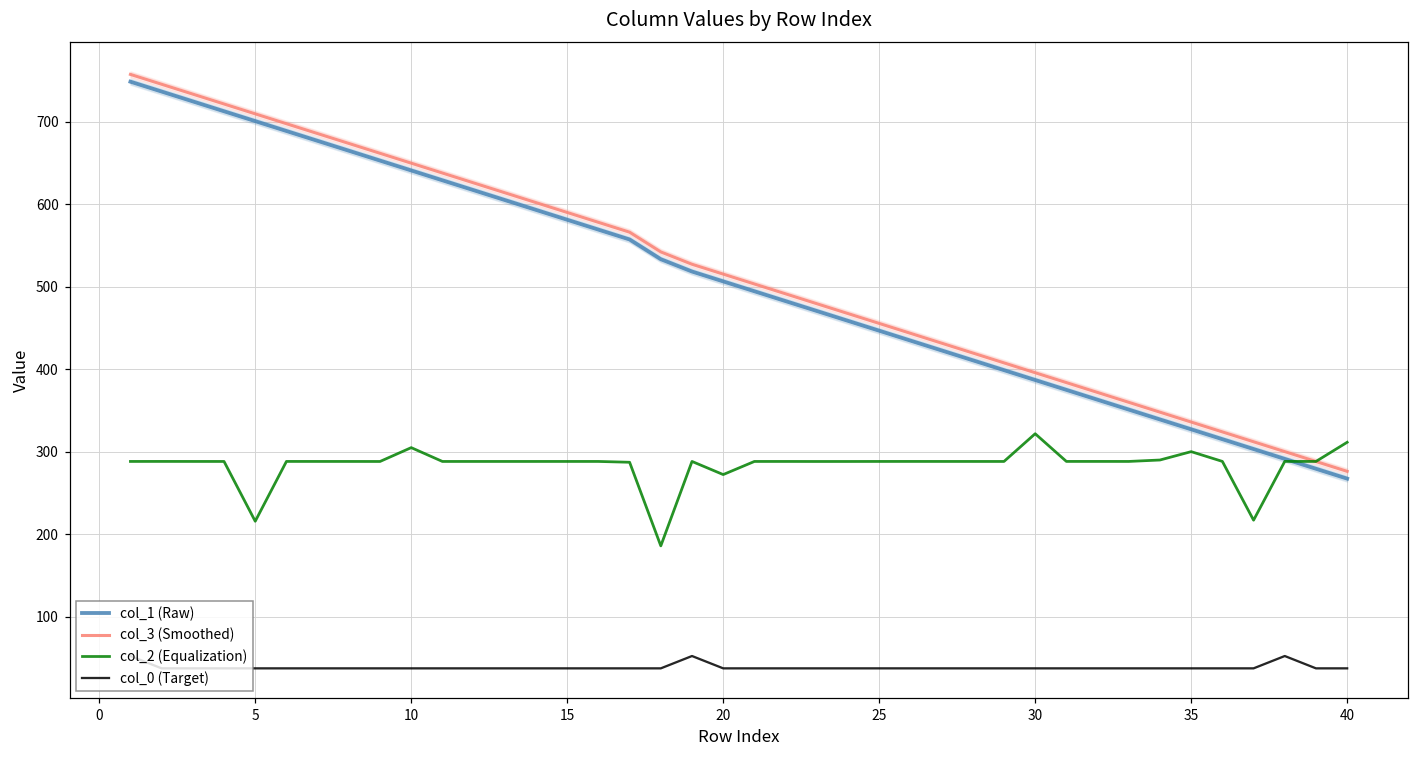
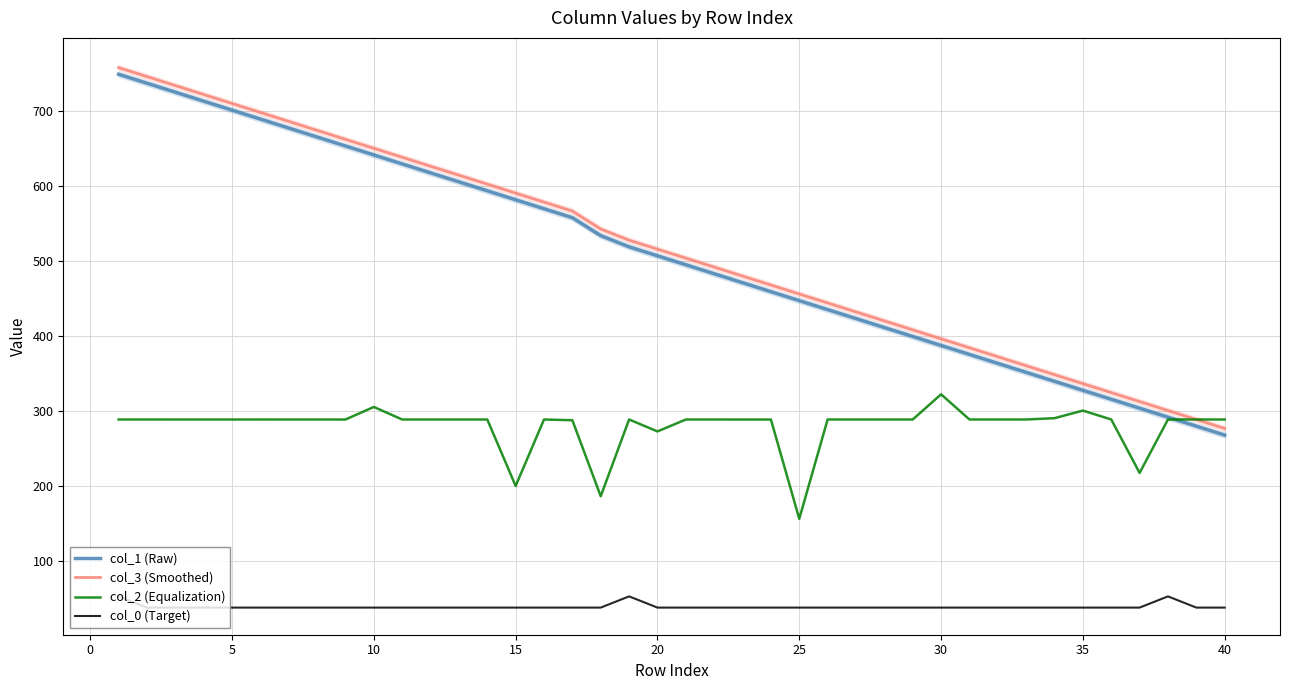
col_2 (Equalization), 5: 220 -> 290
col_2 (Equalization), 15: 290 -> 200
col_2 (Equalization), 25: 290 -> 160
col_2 (Equalization), 40: 310 -> 290
